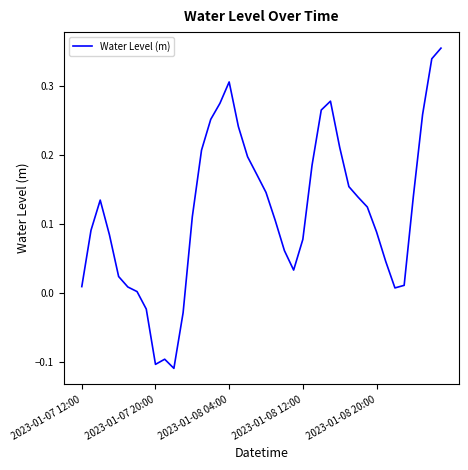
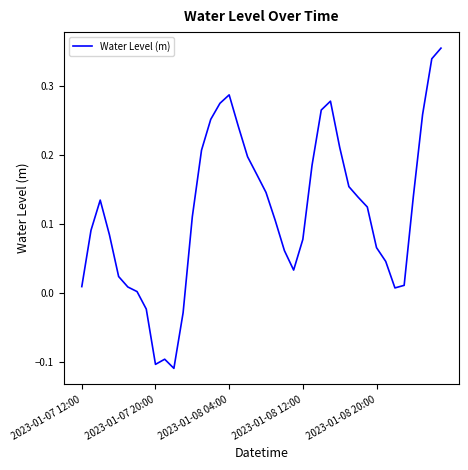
2023-01-08 04:00: 0.31 -> 0.29
2023-01-08 20:00: 0.09 -> 0.07
